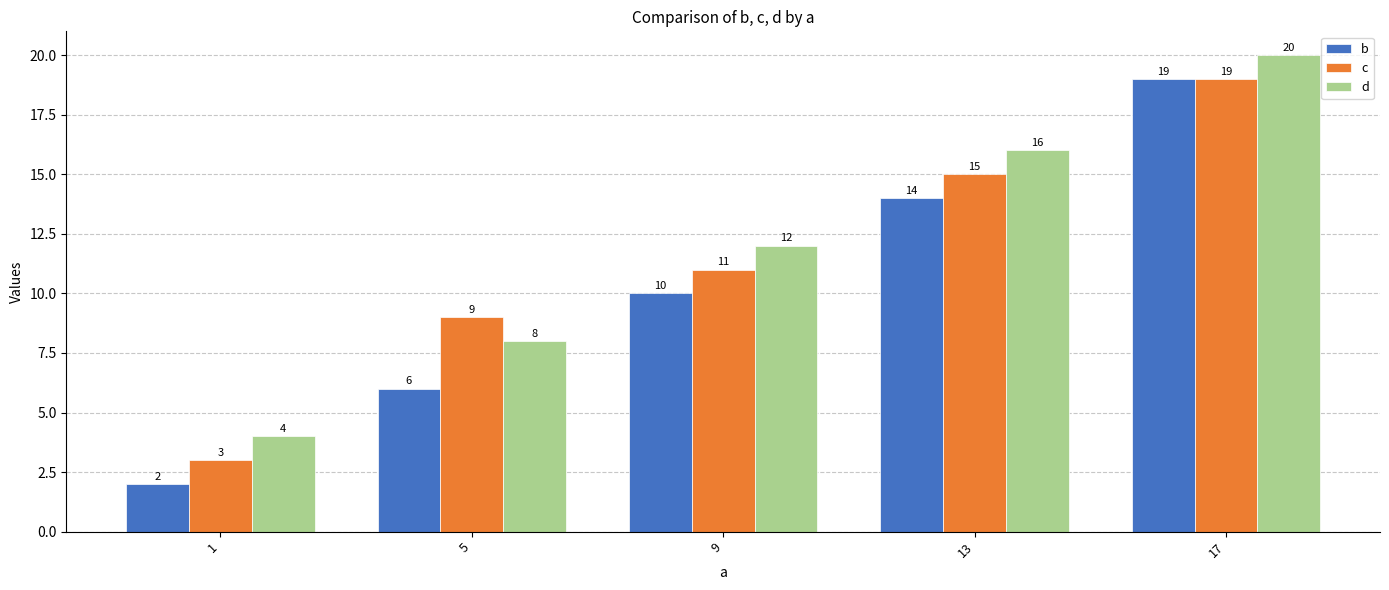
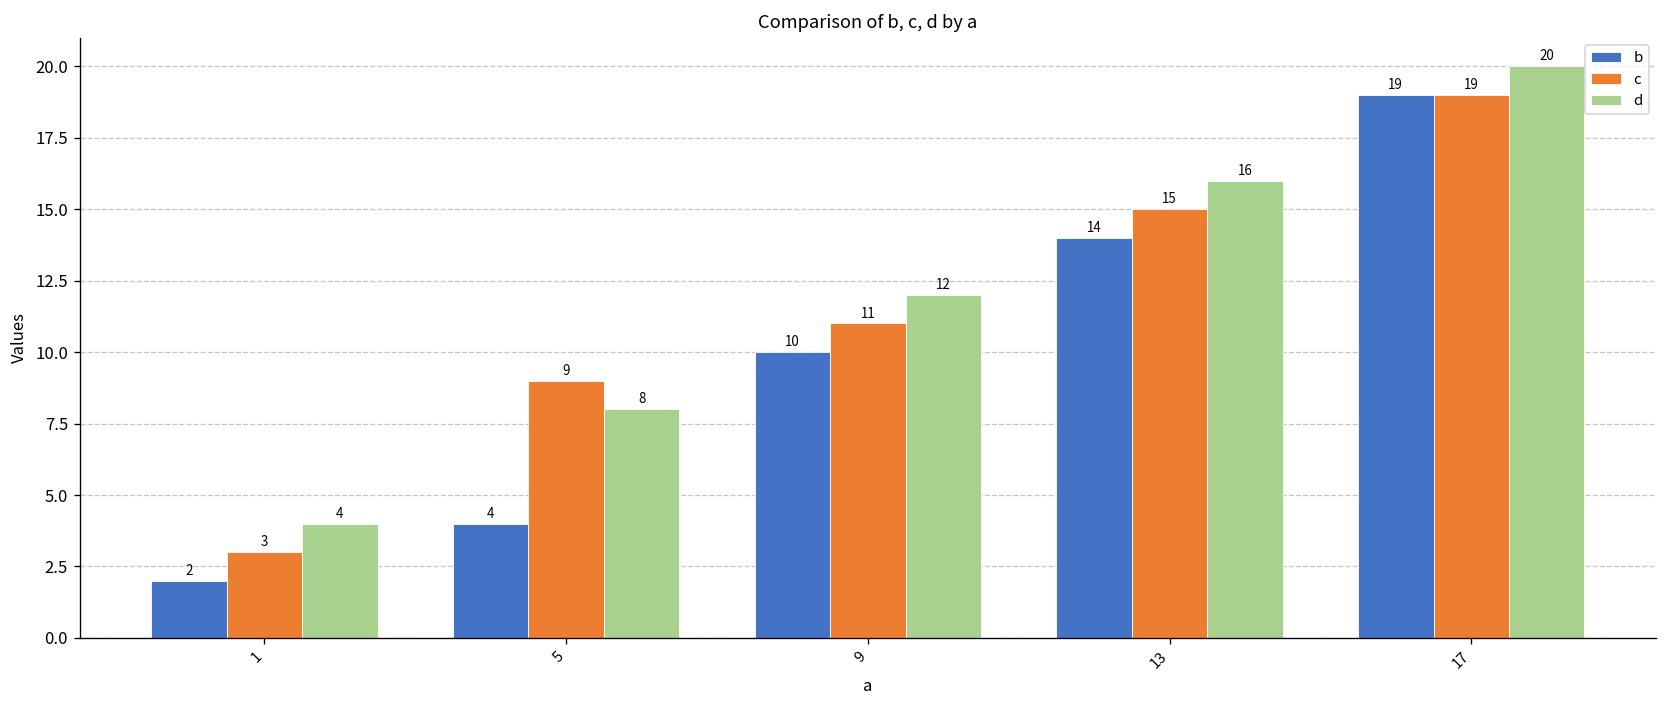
b, 5: 6 -> 4
